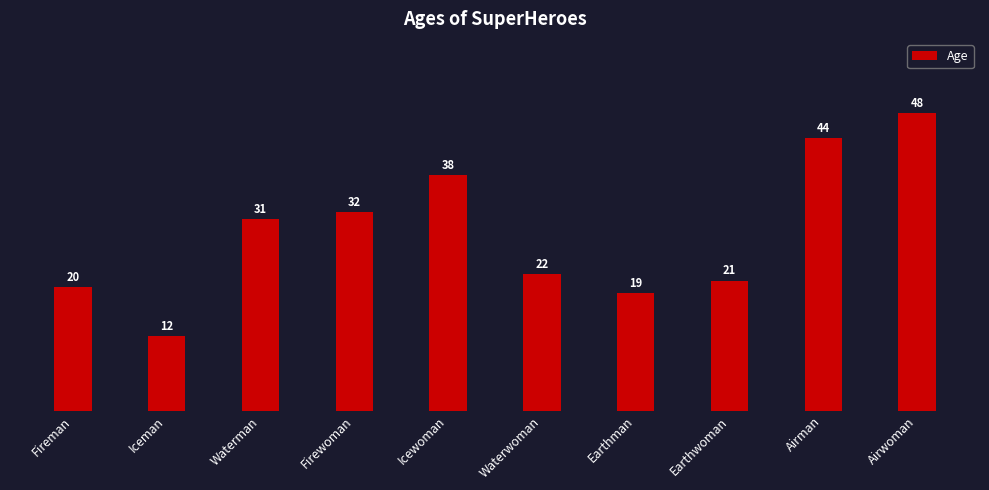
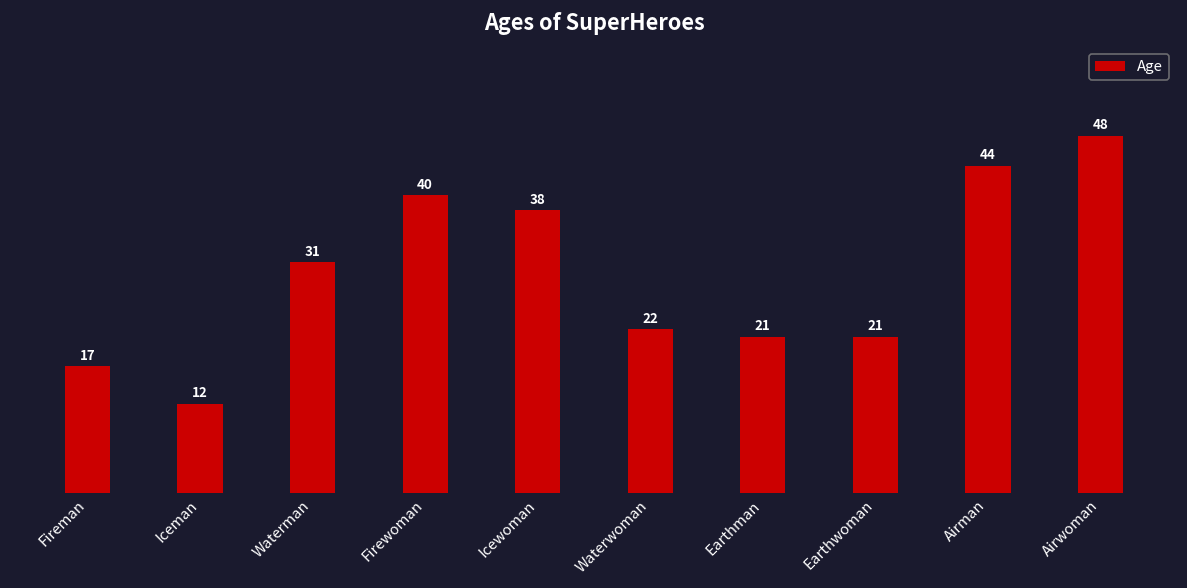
Fireman: 20 -> 17
Firewoman: 32 -> 40
Earthman: 19 -> 21
